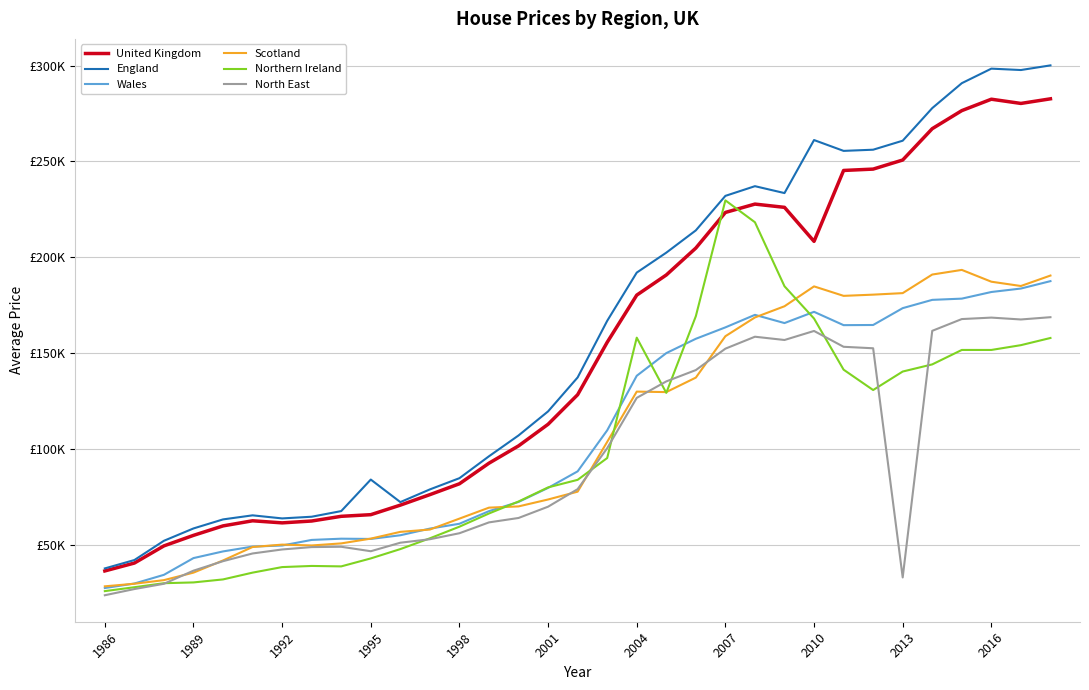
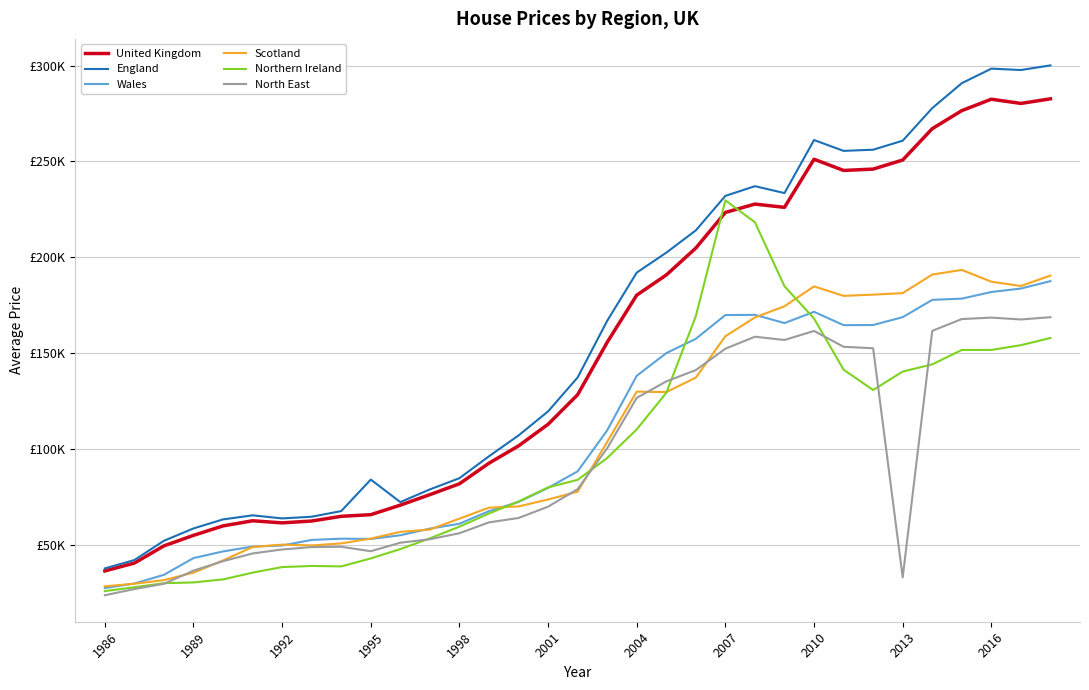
Northern Ireland, 2004: £158000 -> £110000
Wales, 2007: £163000 -> £170000
United Kingdom, 2010: £208000 -> £251000
Wales, 2013: £173000 -> £169000
